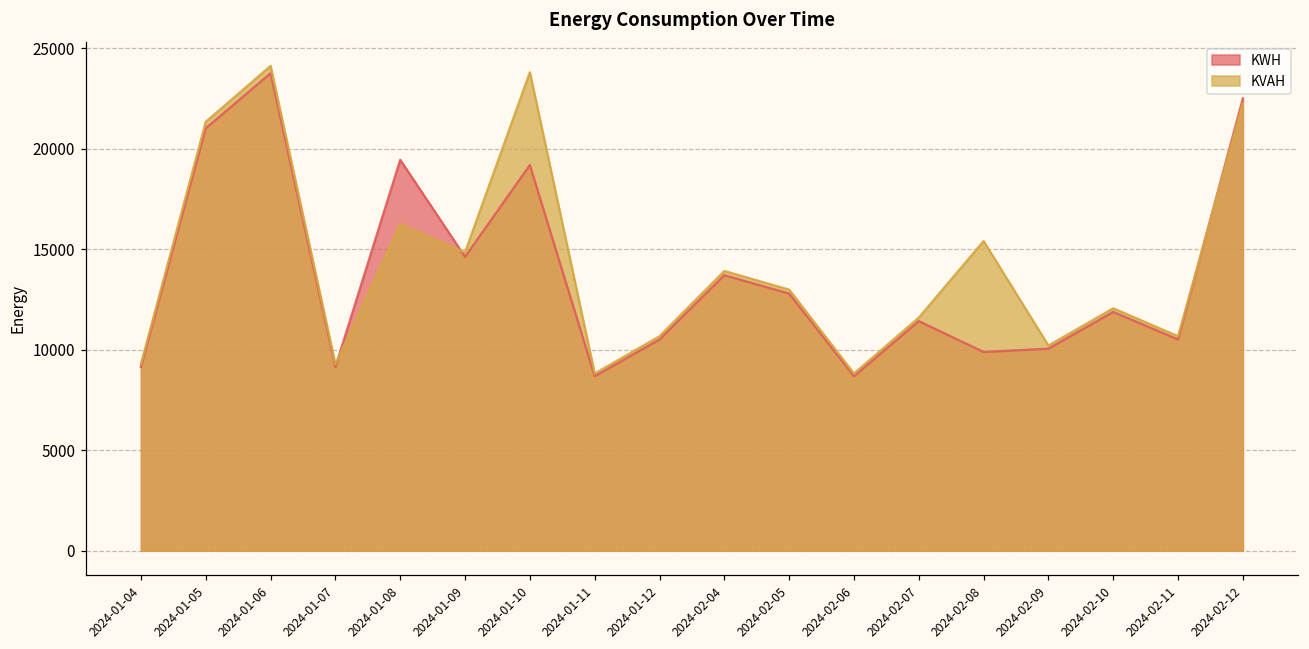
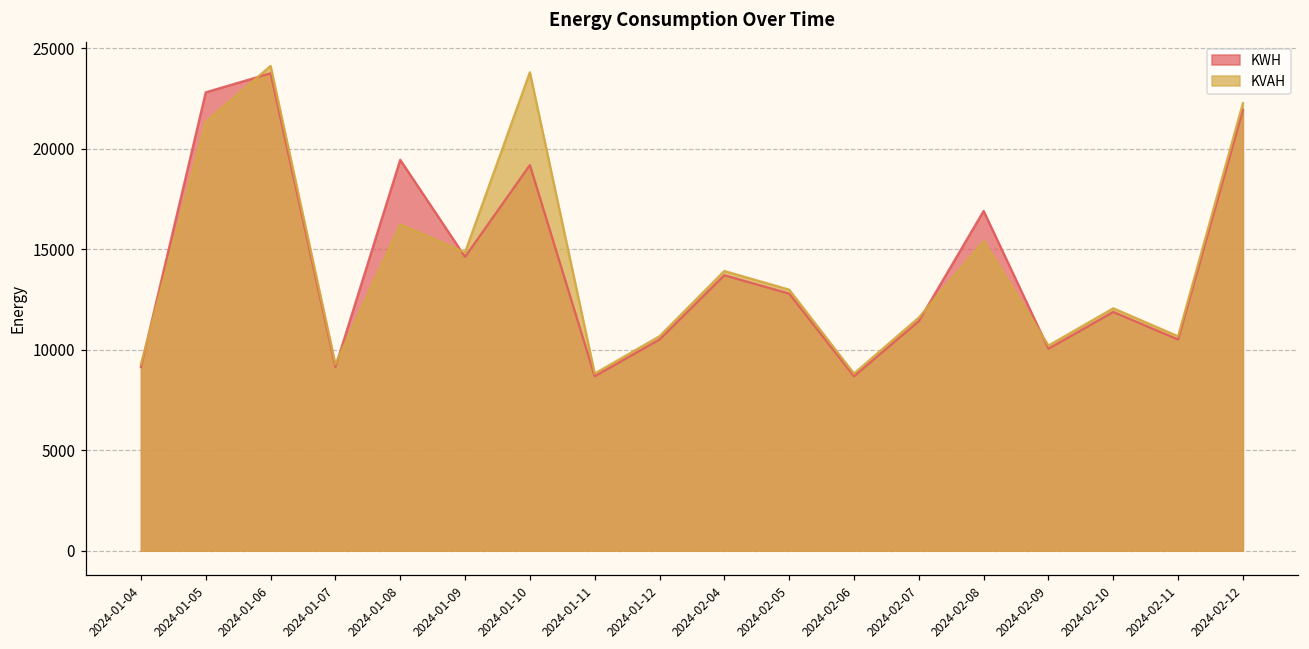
KWH, 2024-01-05: 21000 -> 22800
KWH, 2024-02-08: 9900 -> 16900
KWH, 2024-02-12: 22500 -> 21900
